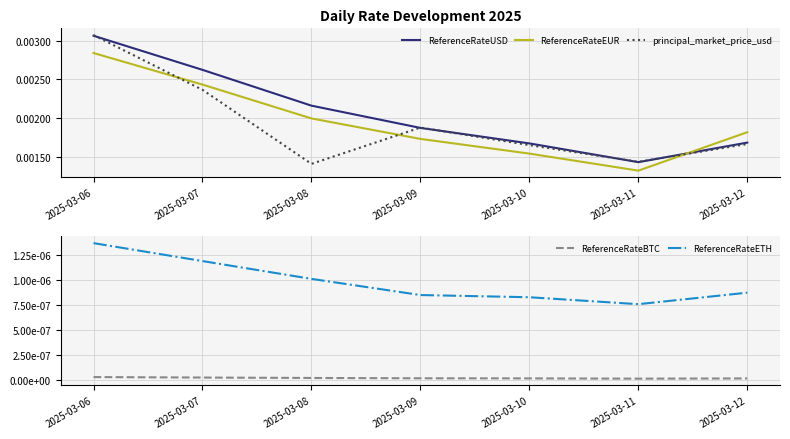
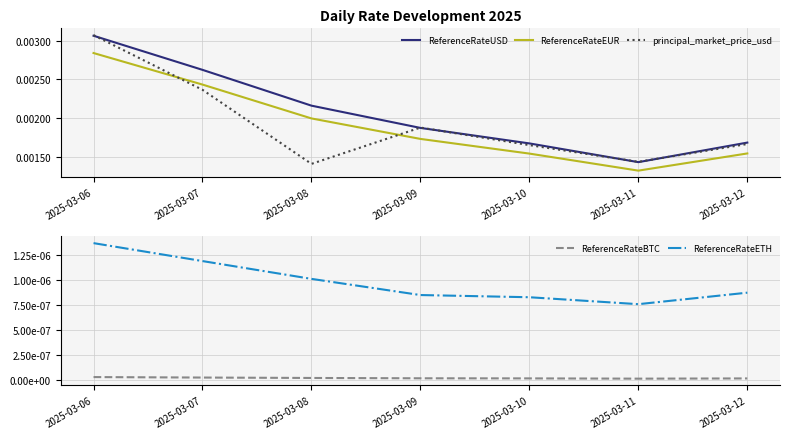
Daily Rate Development 2025, ReferenceRateEUR, 2025-03-12: 0.0018 -> 0.0015
